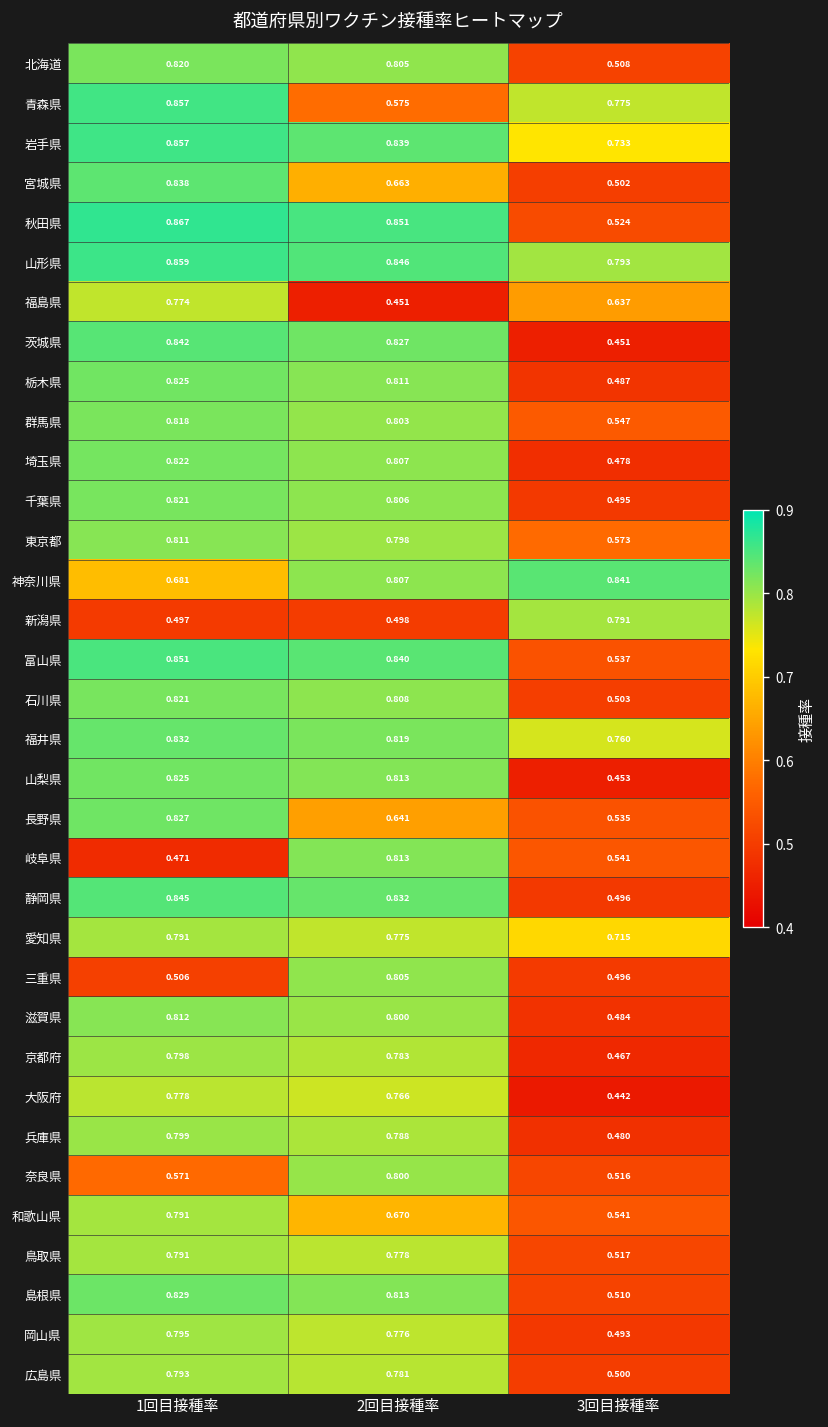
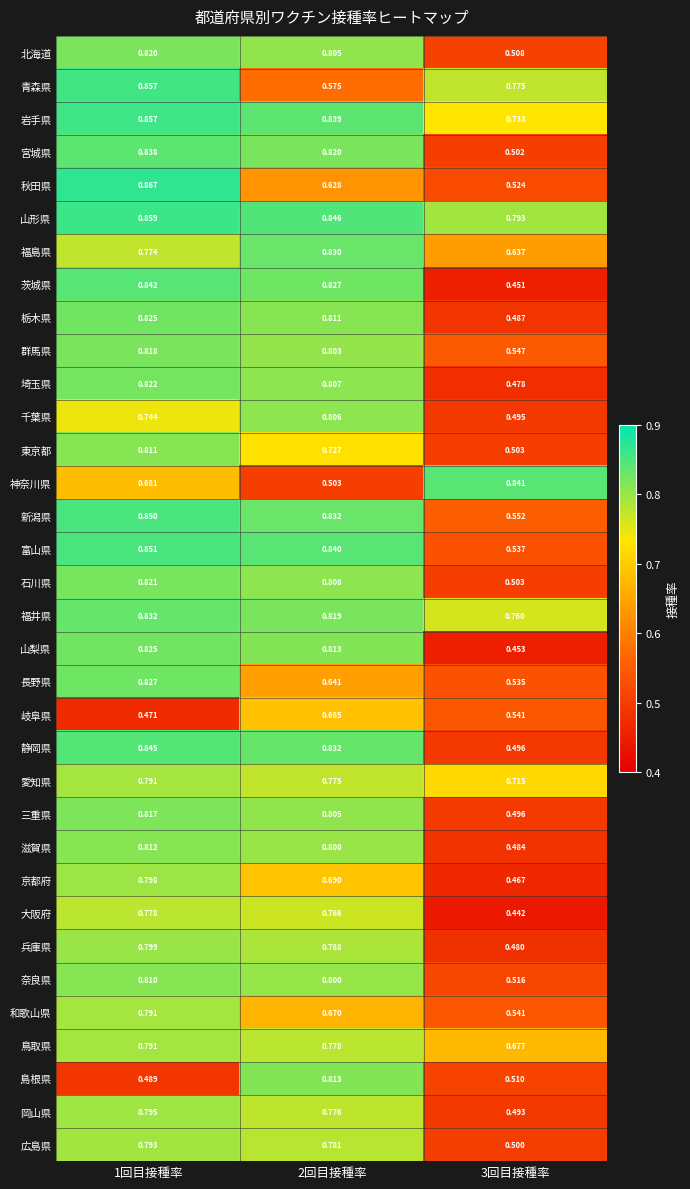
宮城県, 2回目接種率: 0.663 -> 0.820
秋田県, 2回目接種率: 0.851 -> 0.628
福島県, 2回目接種率: 0.451 -> 0.830
千葉県, 1回目接種率: 0.821 -> 0.744
東京都, 2回目接種率: 0.798 -> 0.727
東京都, 3回目接種率: 0.573 -> 0.503
神奈川県, 2回目接種率: 0.807 -> 0.503
新潟県, 1回目接種率: 0.497 -> 0.850
新潟県, 2回目接種率: 0.498 -> 0.832
新潟県, 3回目接種率: 0.791 -> 0.552
岐阜県, 2回目接種率: 0.813 -> 0.685
三重県, 1回目接種率: 0.506 -> 0.817
京都府, 2回目接種率: 0.783 -> 0.690
奈良県, 1回目接種率: 0.571 -> 0.810
鳥取県, 3回目接種率: 0.517 -> 0.677
島根県, 1回目接種率: 0.829 -> 0.489
